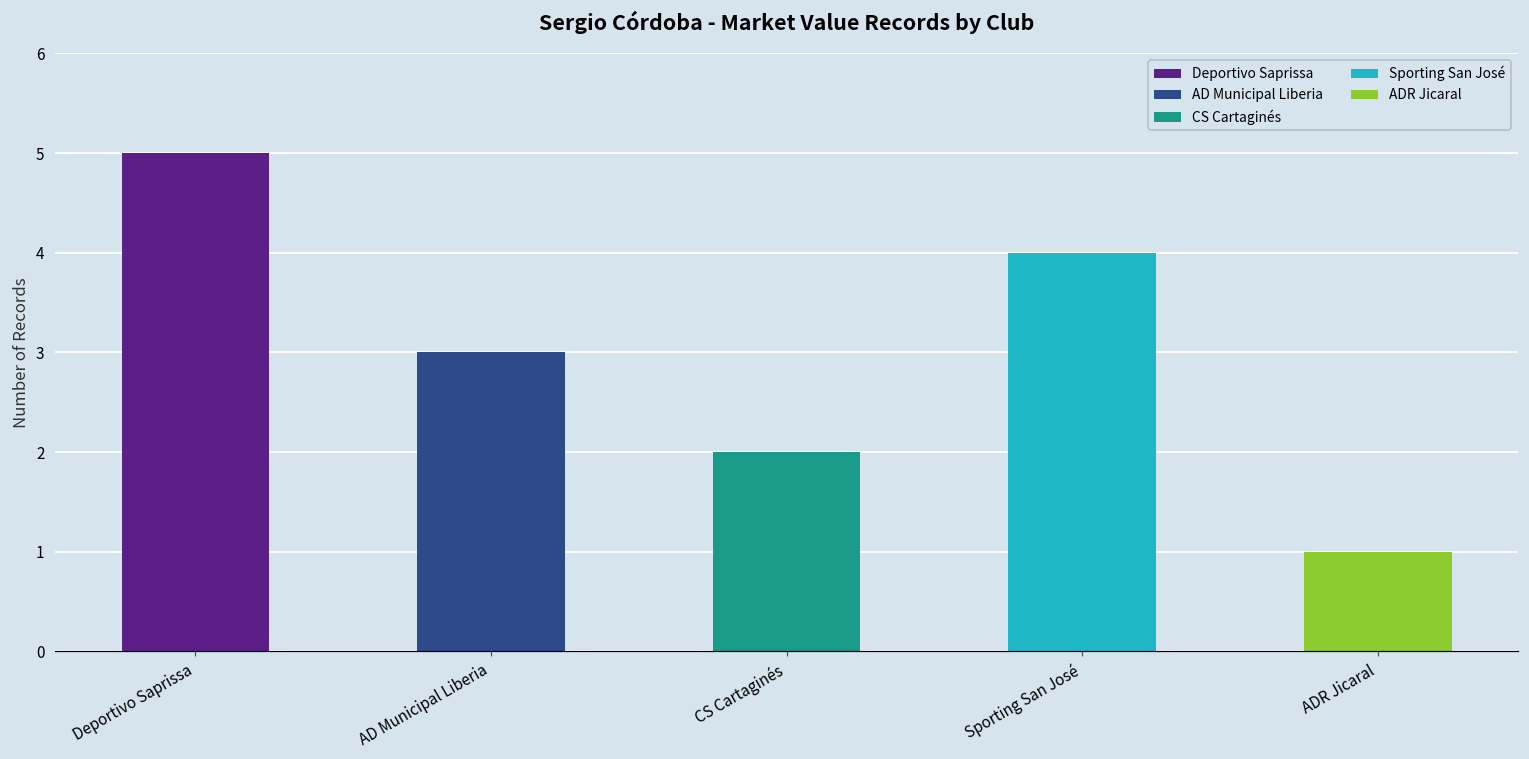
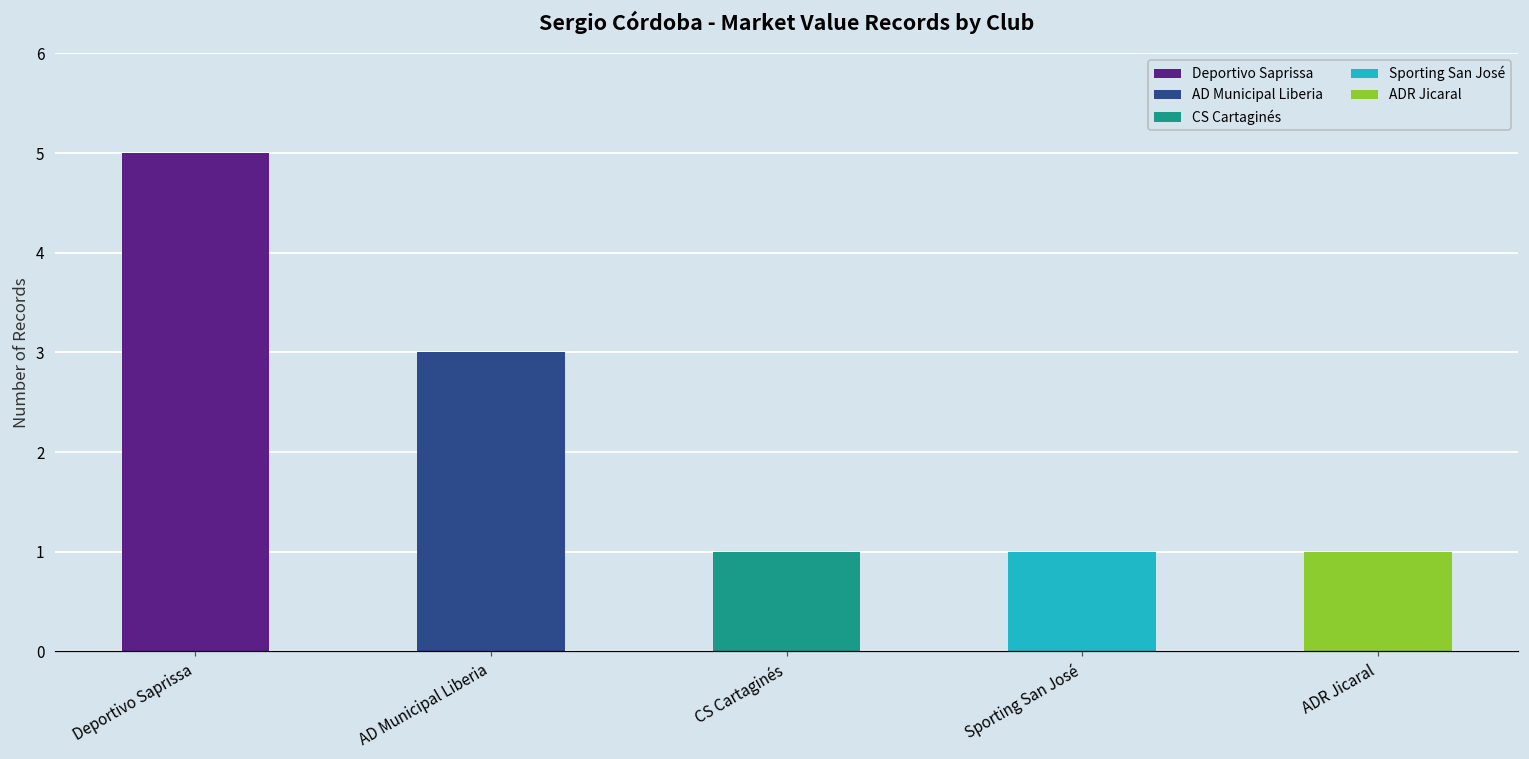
CS Cartaginés: 2 -> 1
Sporting San José: 4 -> 1
